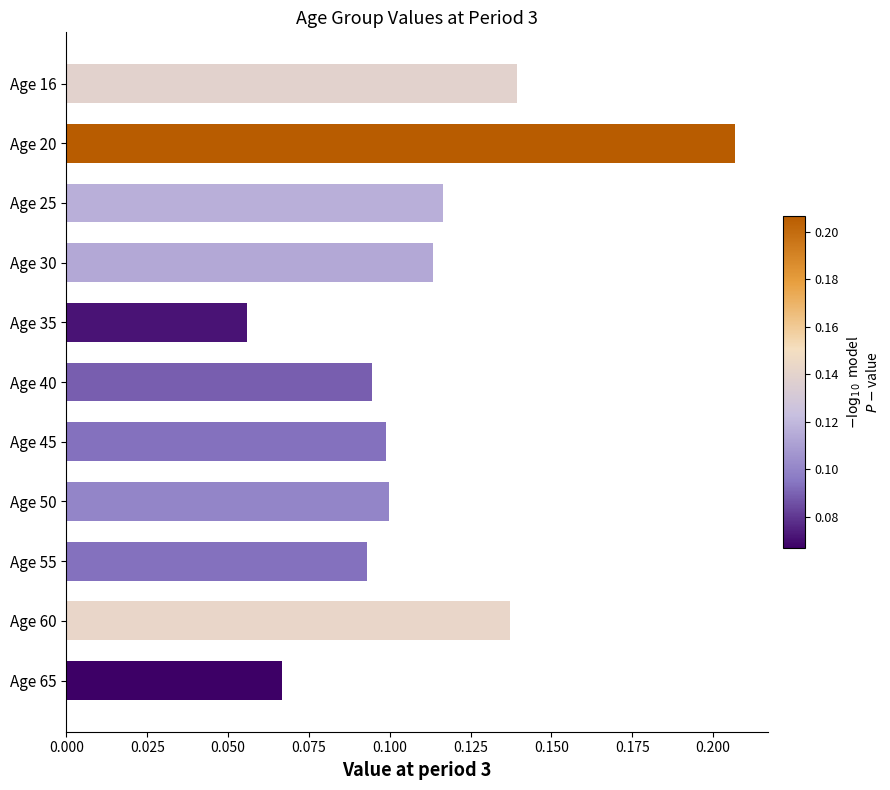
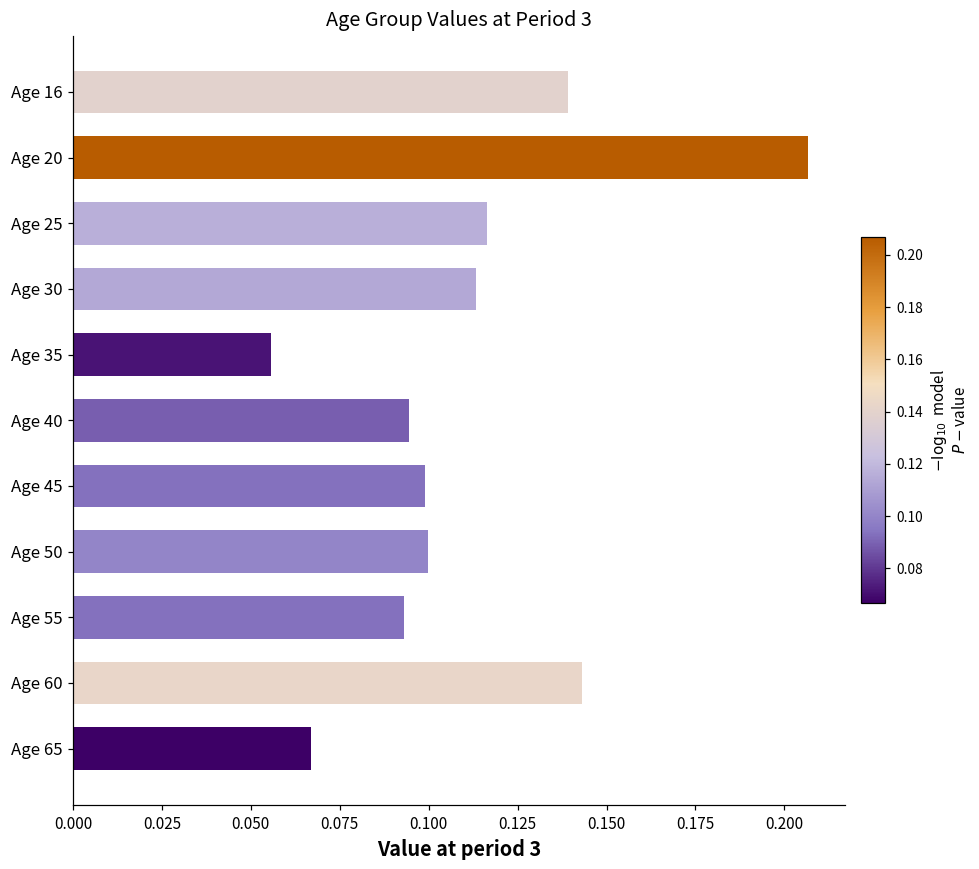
Age 60: 0.137 -> 0.143
